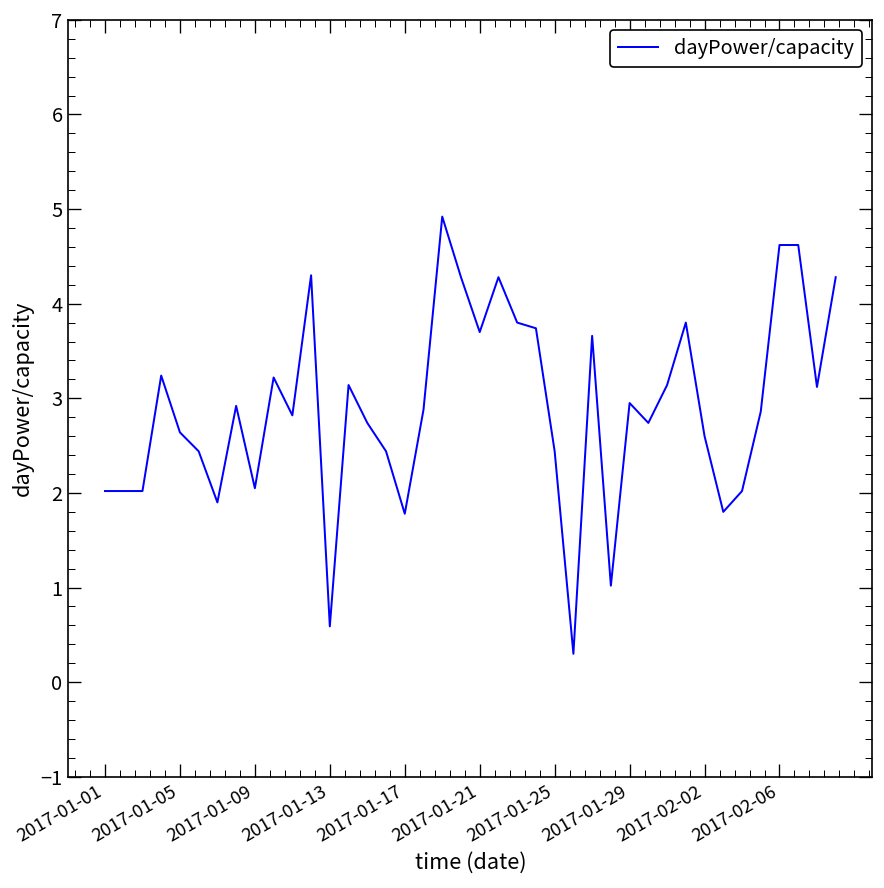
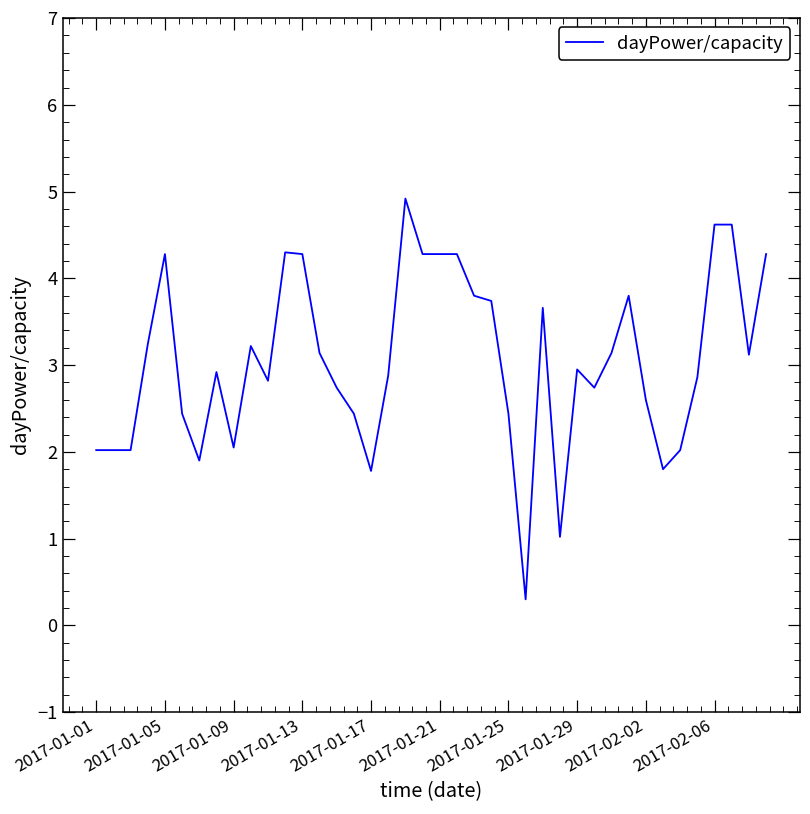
2017-01-05: 2.6 -> 4.3
2017-01-13: 0.6 -> 4.3
2017-01-21: 3.7 -> 4.3
